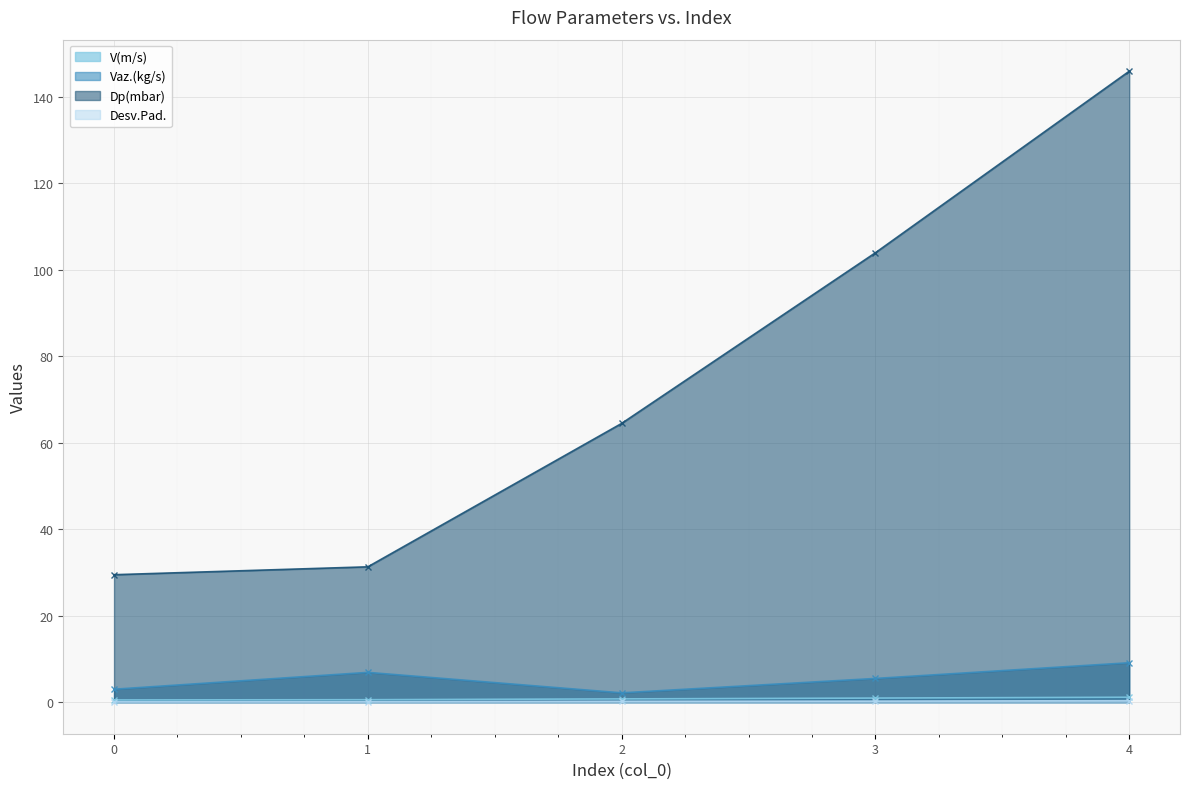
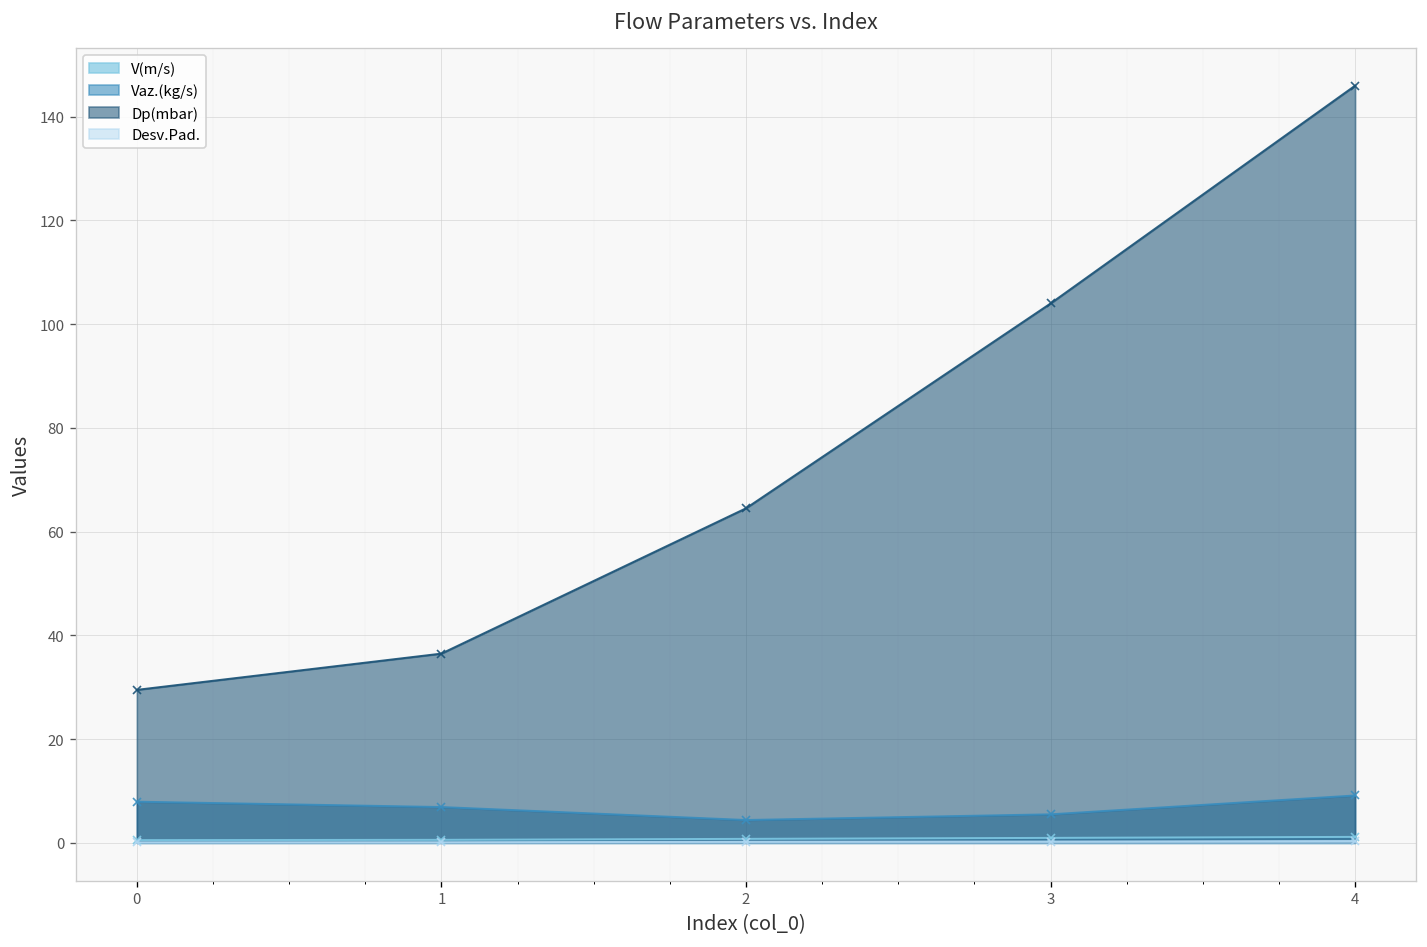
Vaz.(kg/s), 0: 3 -> 8
Dp(mbar), 1: 31 -> 36
Vaz.(kg/s), 2: 2 -> 4
